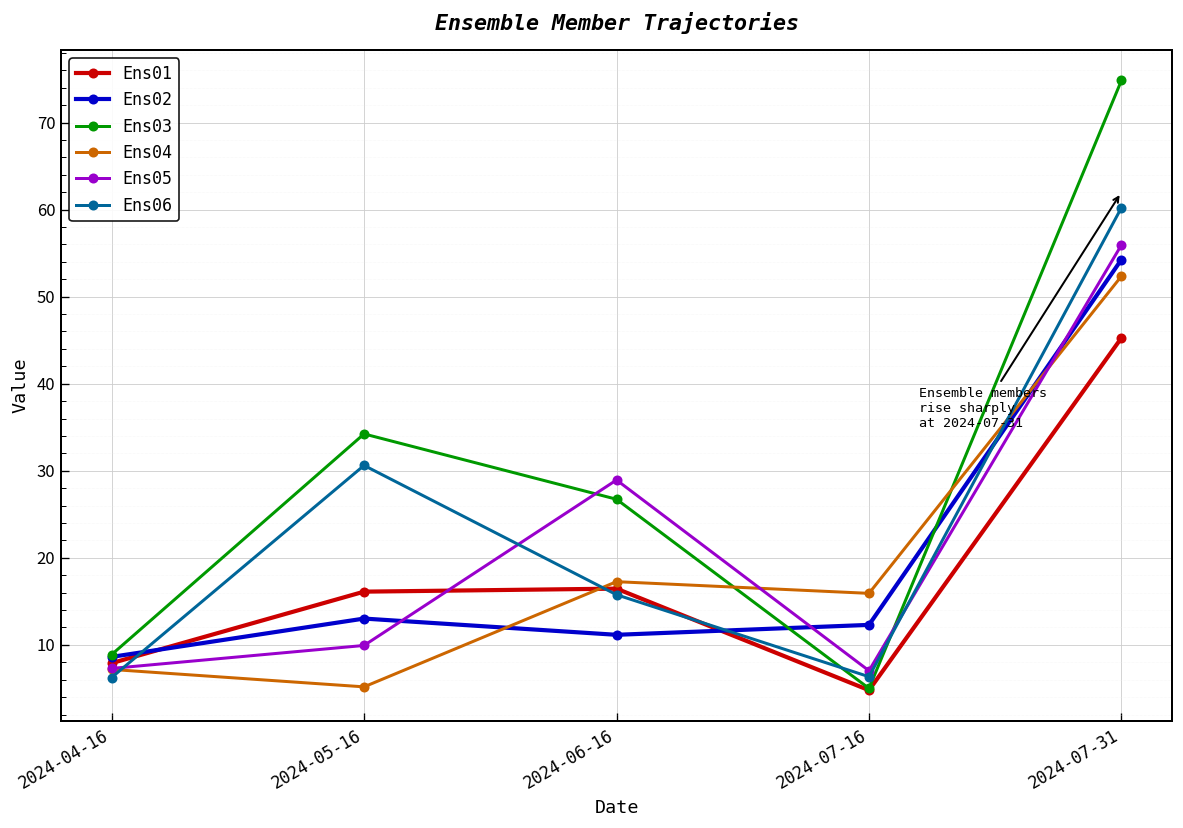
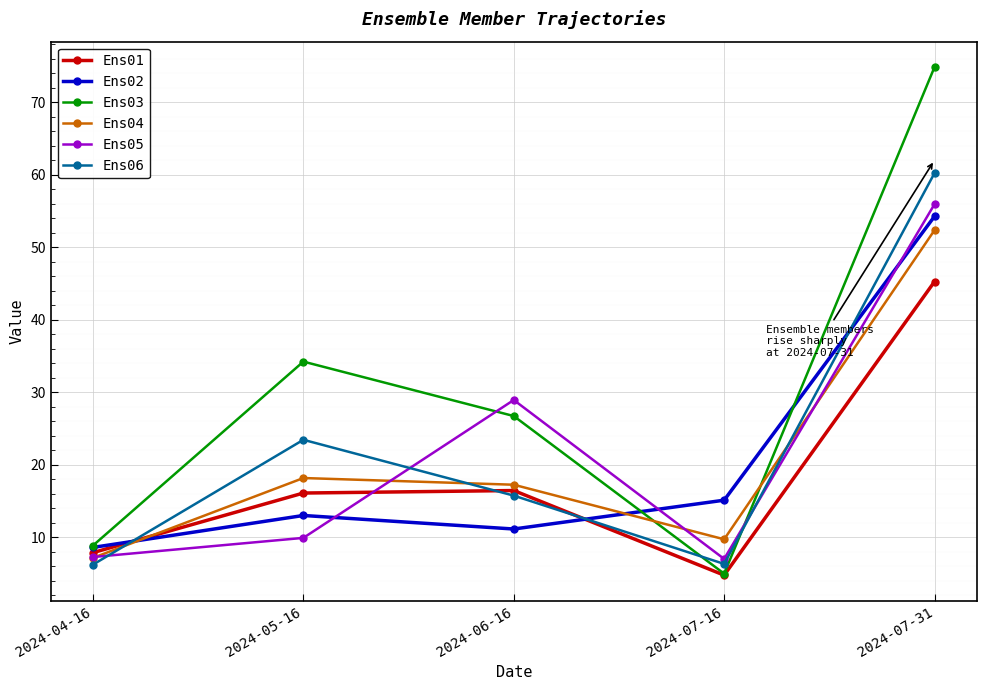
Ens04, 2024-05-16: 5 -> 18
Ens06, 2024-05-16: 31 -> 23
Ens02, 2024-07-16: 12 -> 15
Ens04, 2024-07-16: 16 -> 10
